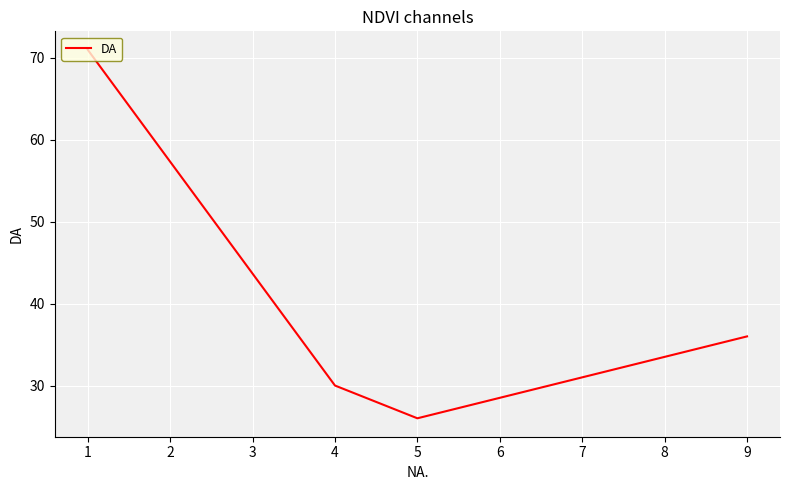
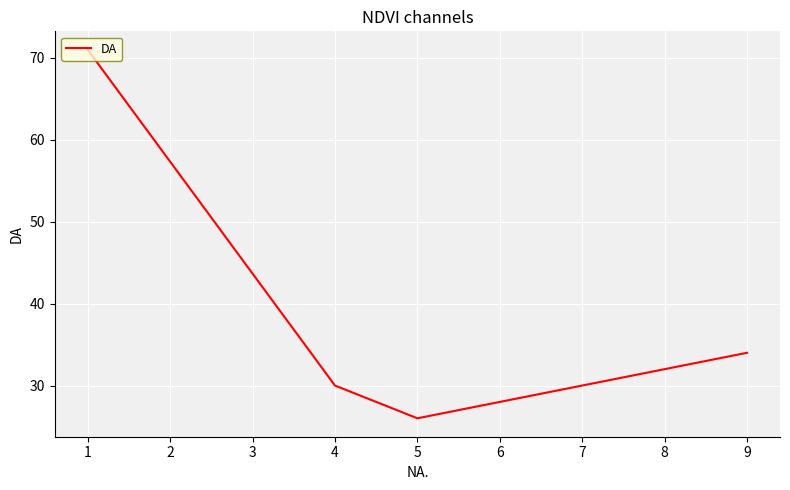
9: 36 -> 34
